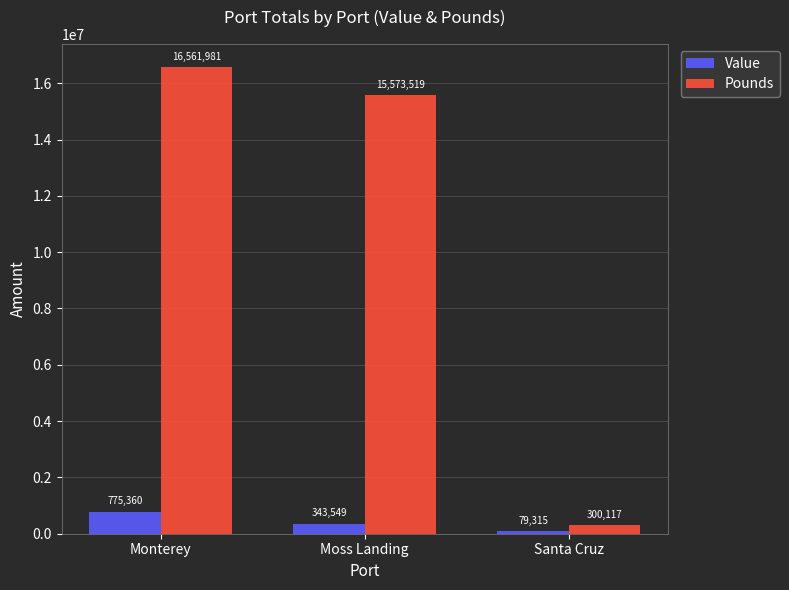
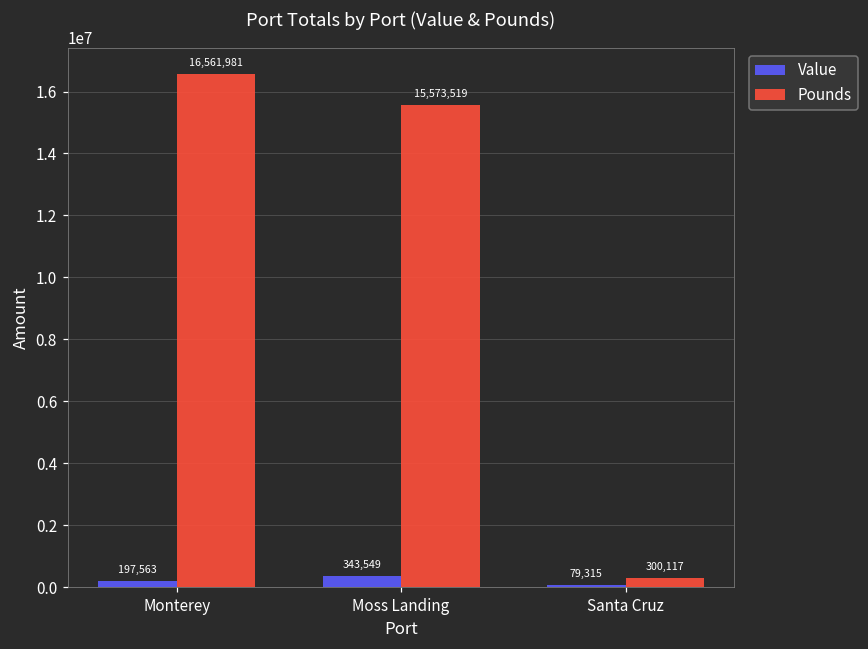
Value, Monterey: 775,360 -> 197,563
